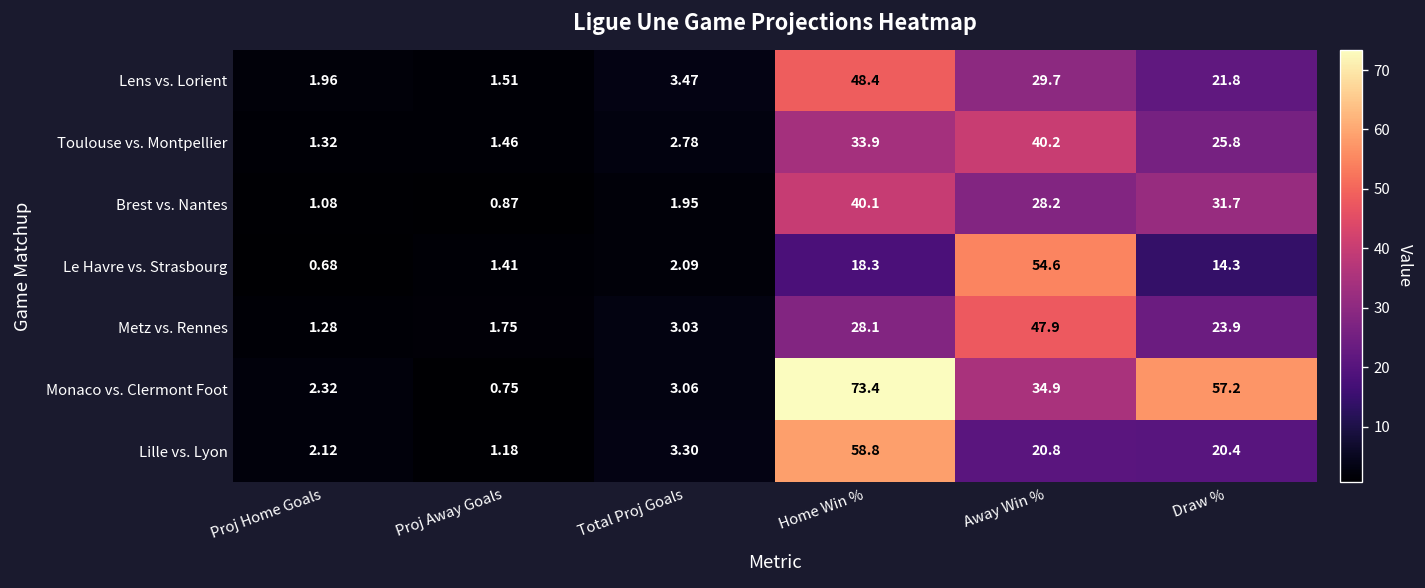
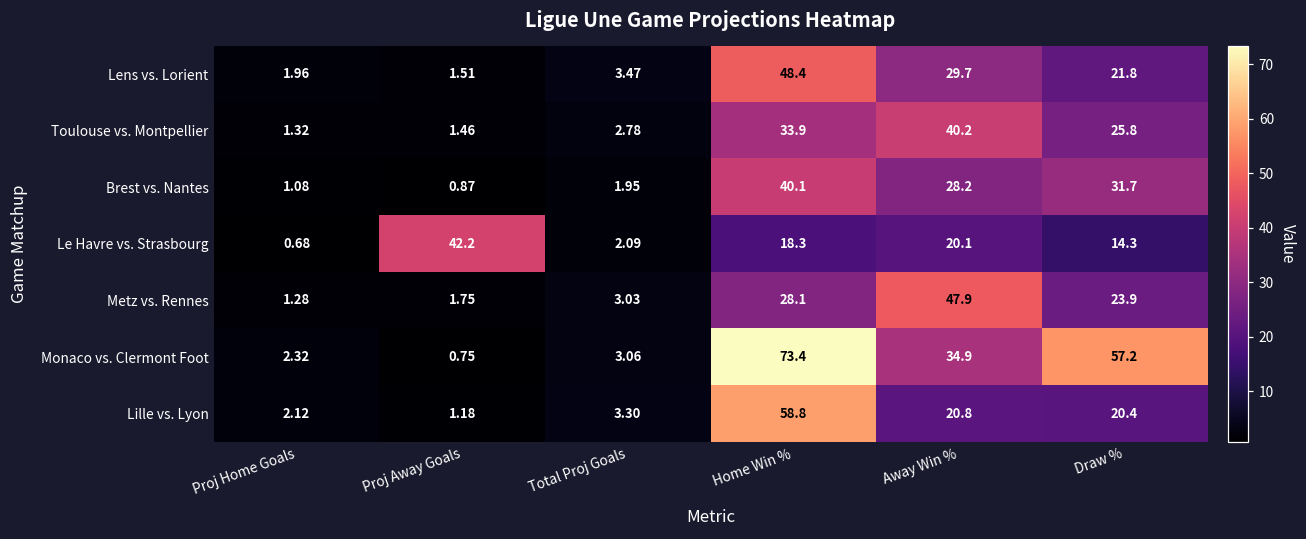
Le Havre vs. Strasbourg, Proj Away Goals: 1.41 -> 42.2
Le Havre vs. Strasbourg, Away Win %: 54.6 -> 20.1
